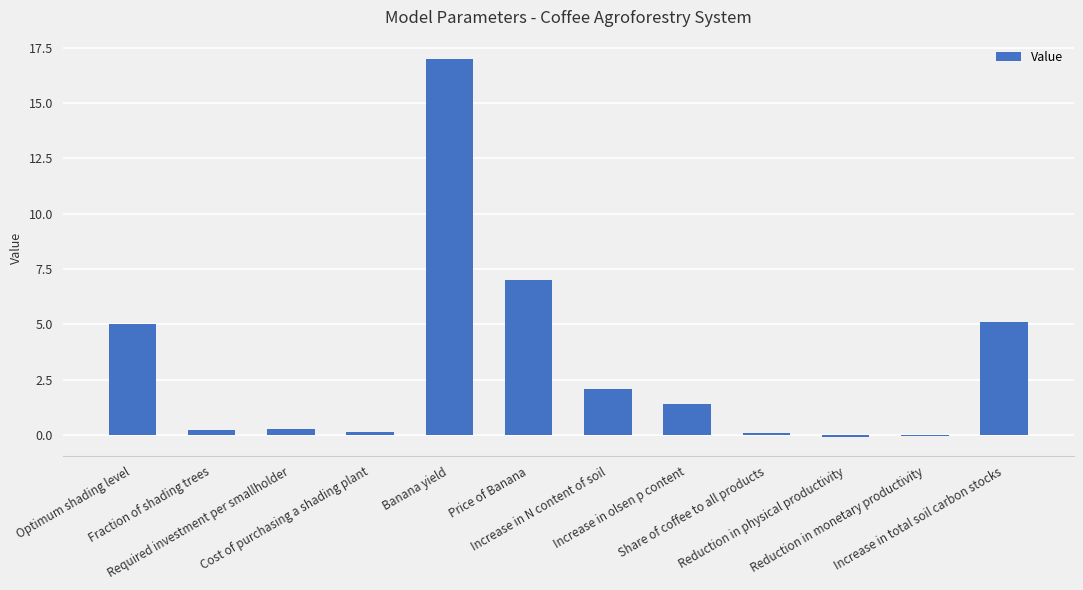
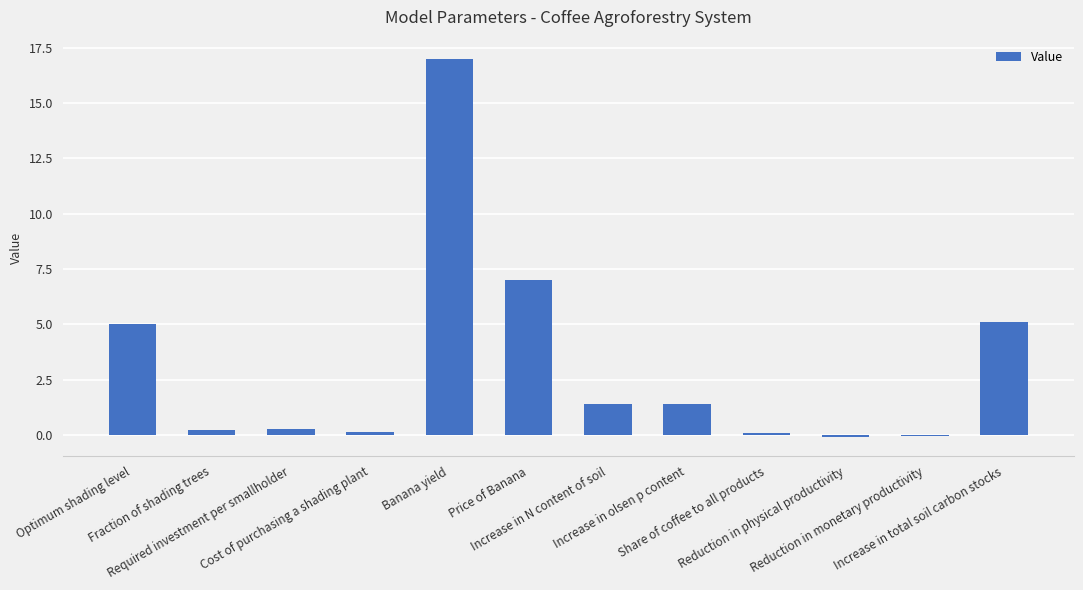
Increase in N content of soil: 2.1 -> 1.4
